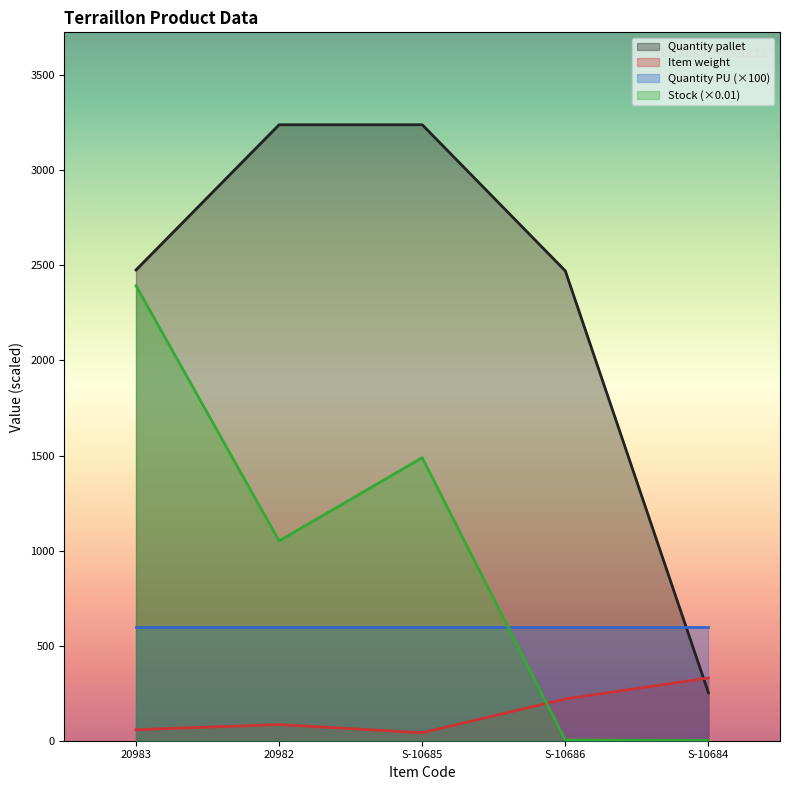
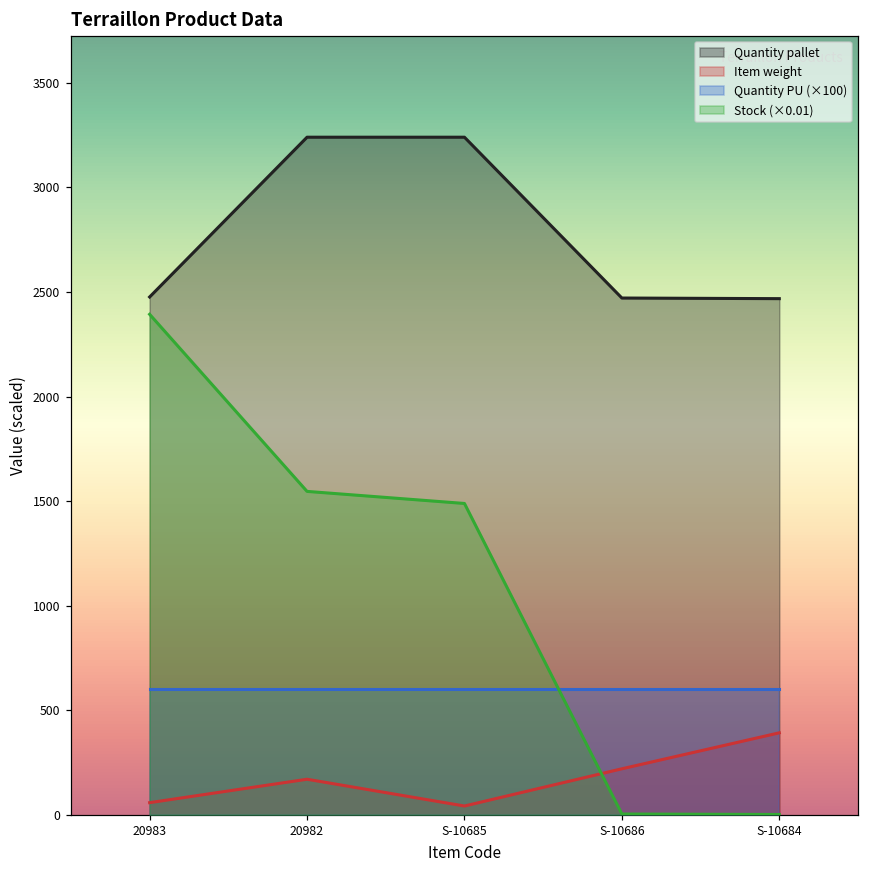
Item weight, 20982: 90 -> 170
Stock (×0.01), 20982: 1050 -> 1550
Quantity pallet, S-10684: 250 -> 2470
Item weight, S-10684: 330 -> 390
